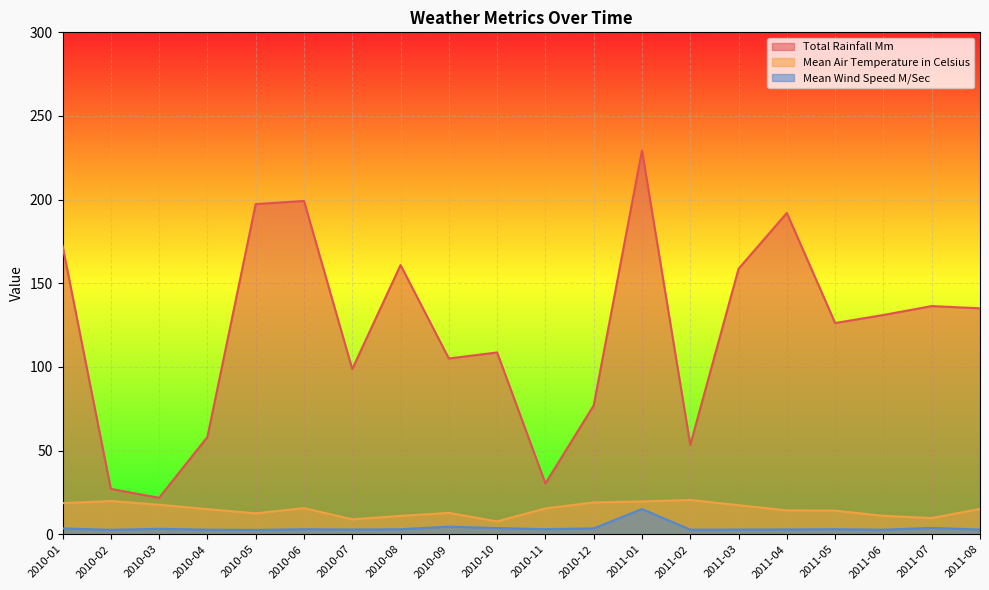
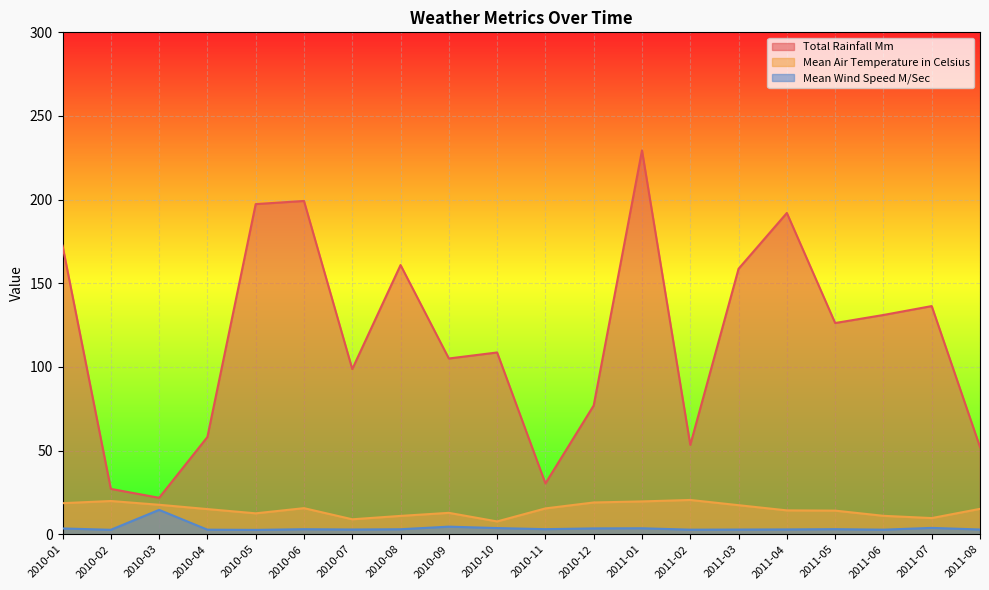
Mean Wind Speed M/Sec, 2010-03: 3 -> 15
Mean Wind Speed M/Sec, 2011-01: 15 -> 4
Total Rainfall Mm, 2011-08: 135 -> 52
